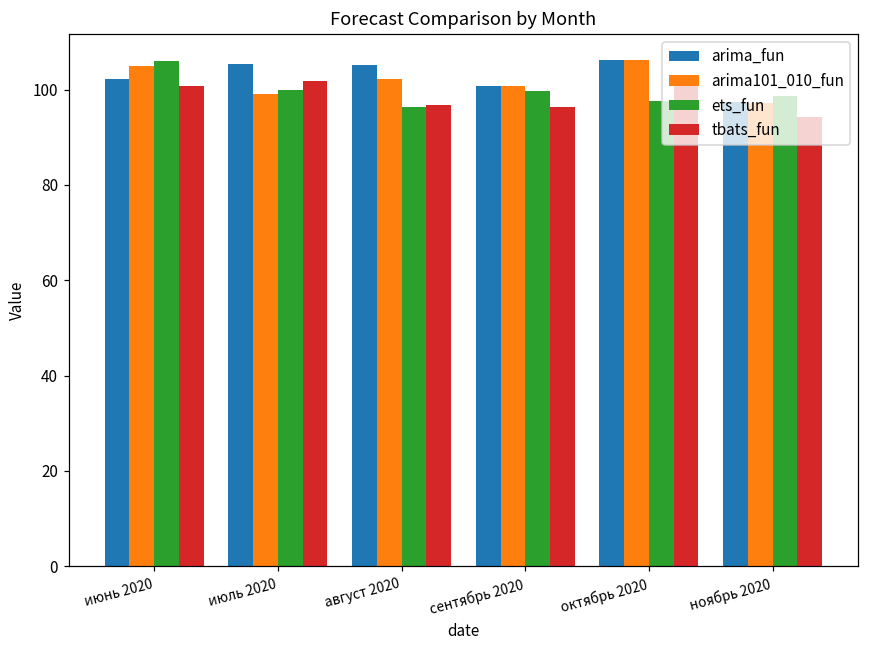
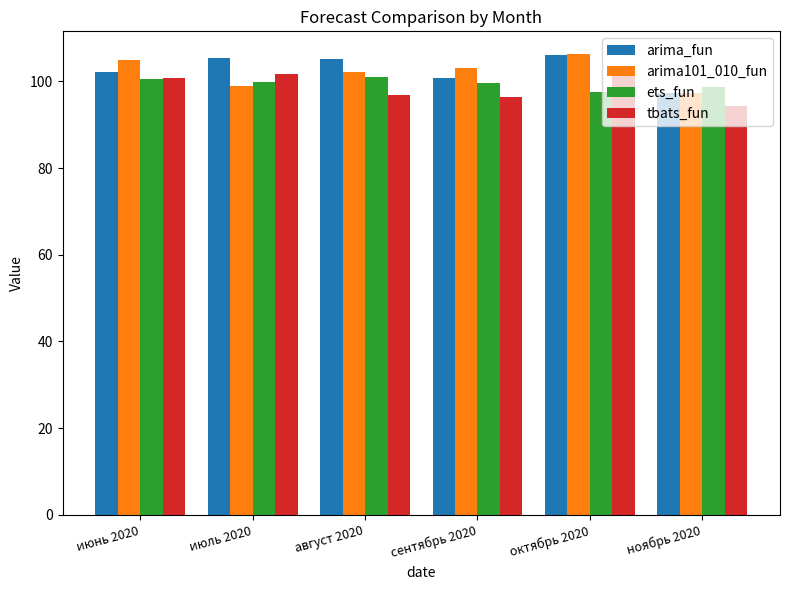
ets_fun, июнь 2020: 106 -> 100
ets_fun, август 2020: 96 -> 101
arima101_010_fun, сентябрь 2020: 101 -> 103
